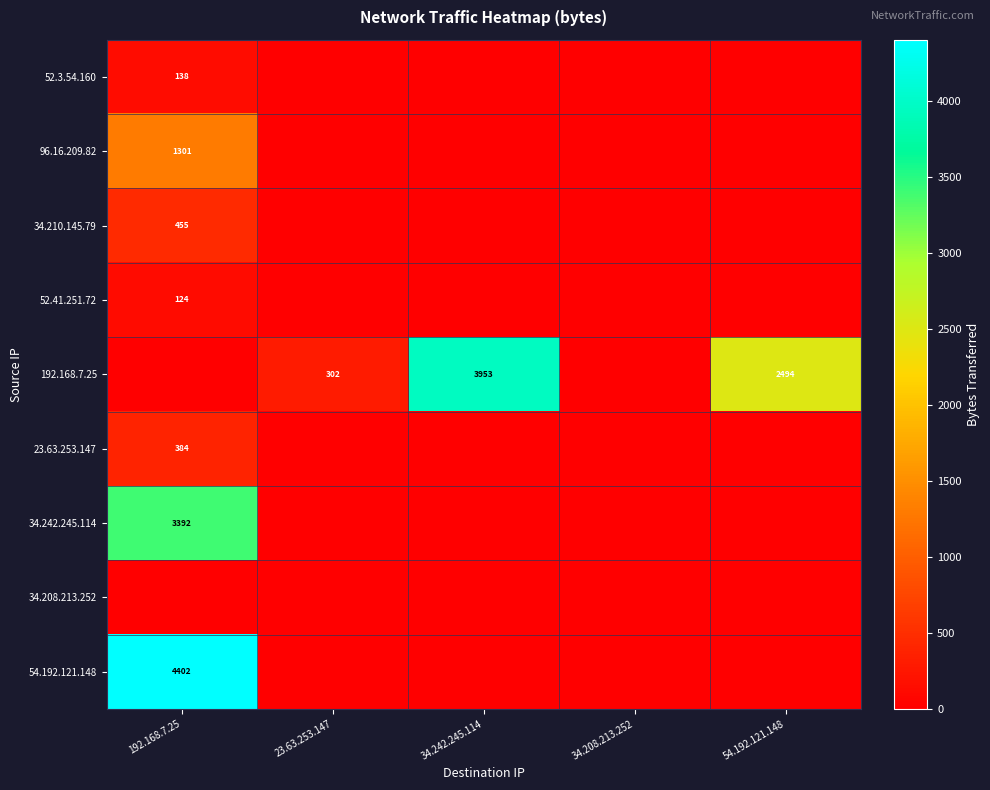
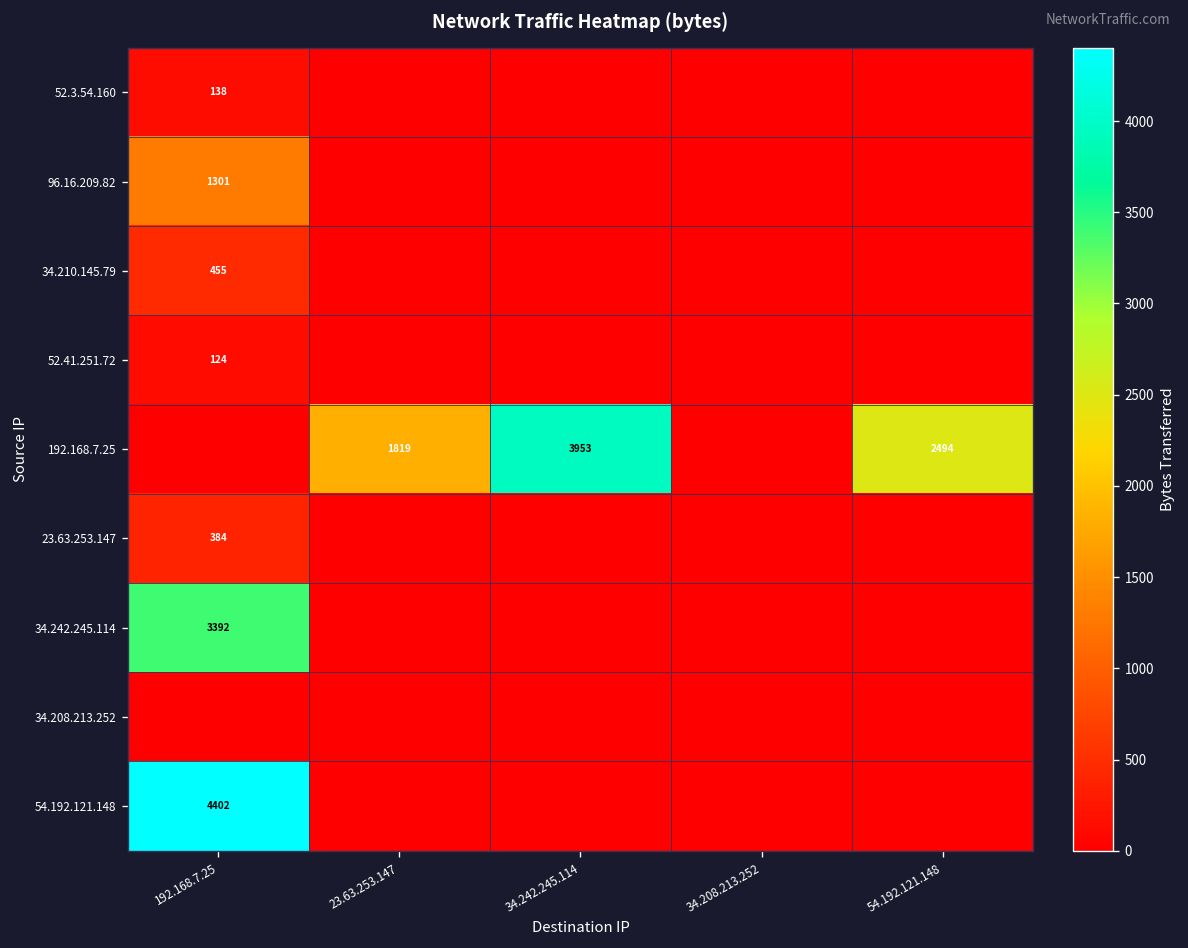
192.168.7.25, 23.63.253.147: 302 -> 1819
